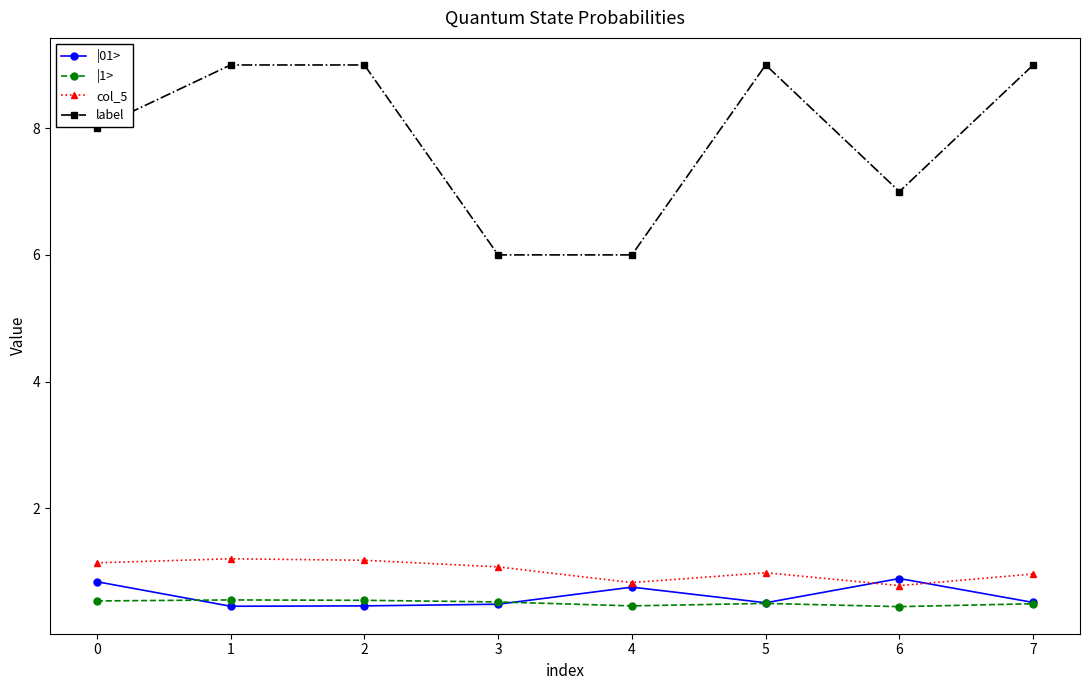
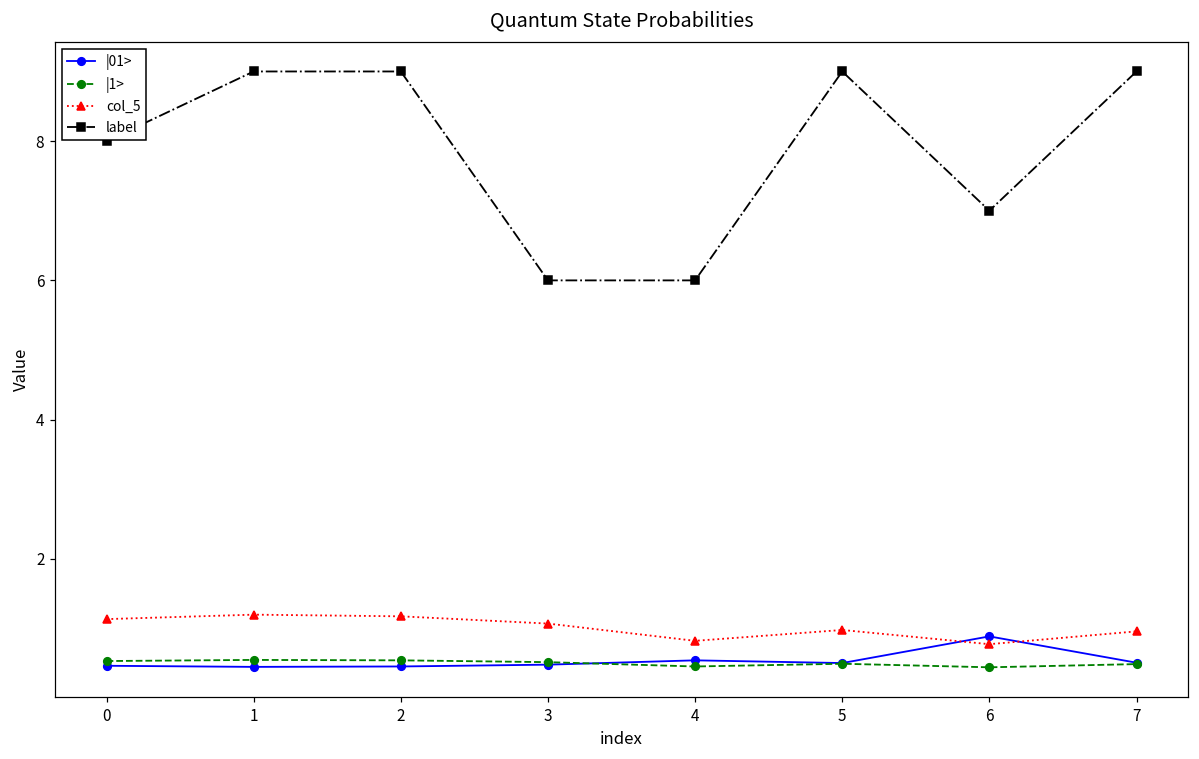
|01>, 0: 0.8 -> 0.5
|01>, 4: 0.8 -> 0.5
